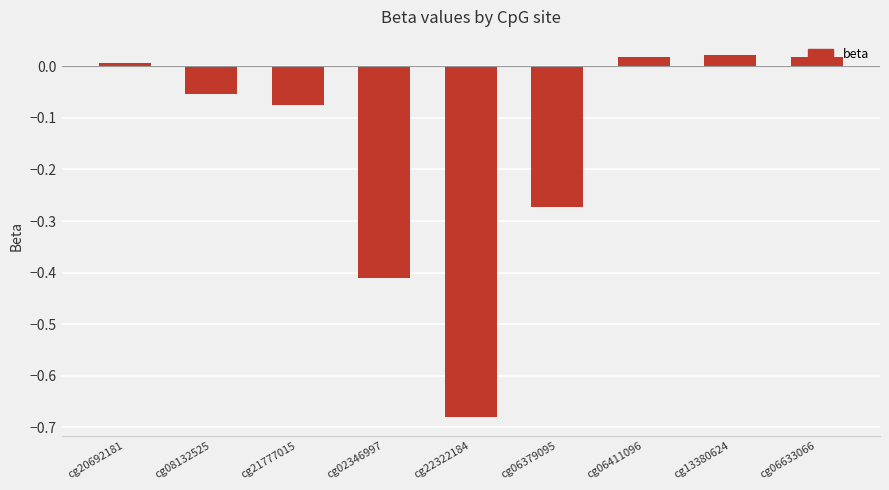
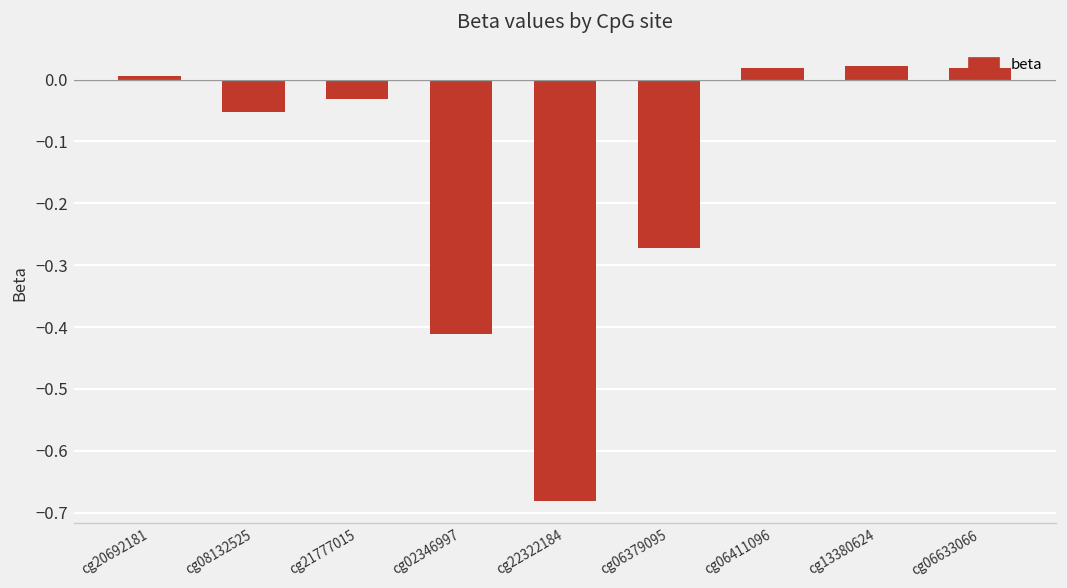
cg21777015: -0.08 -> -0.03
